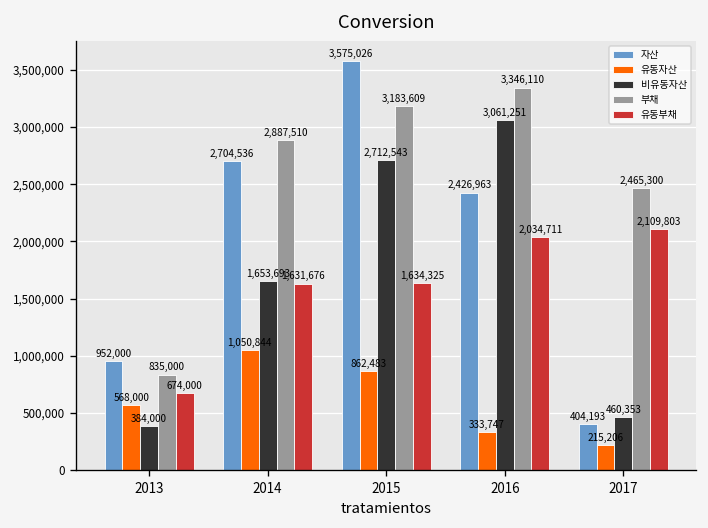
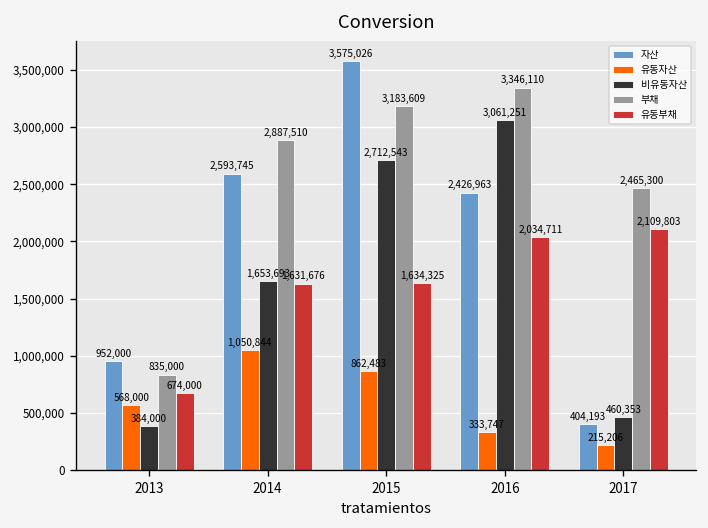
자산, 2014: 2,704,536 -> 2,593,745
